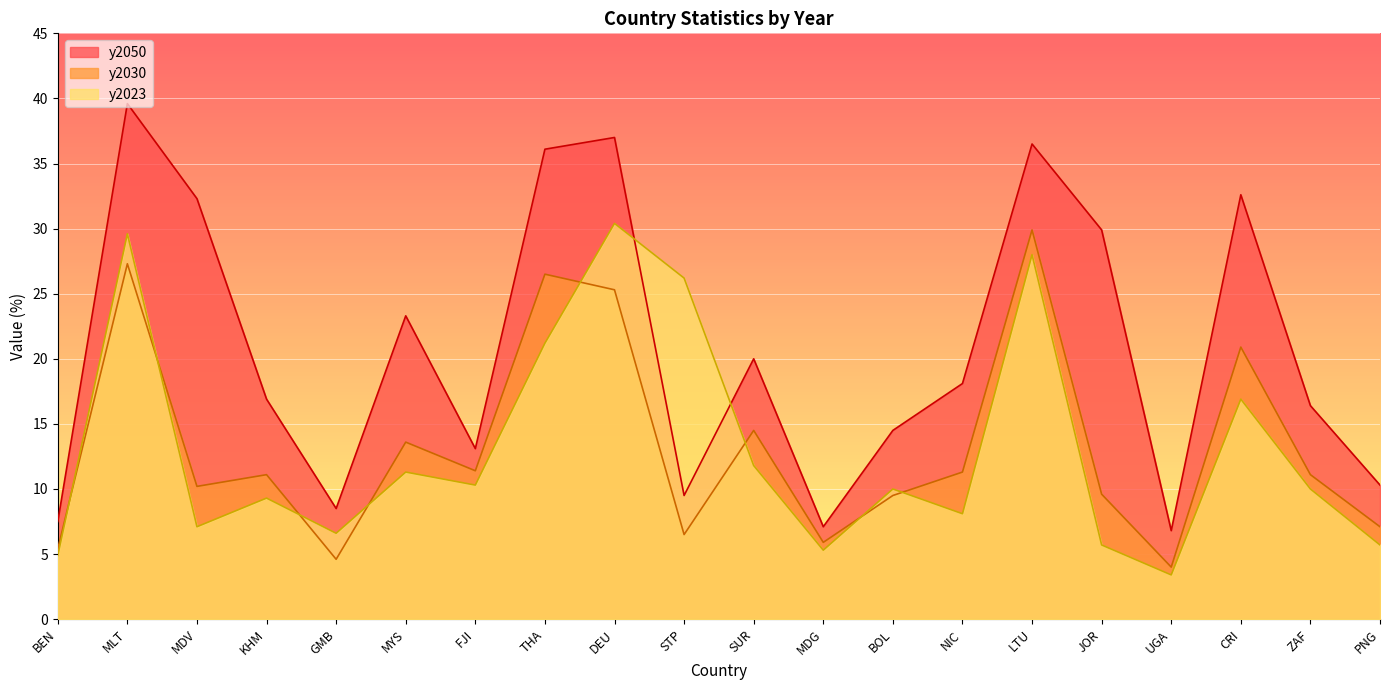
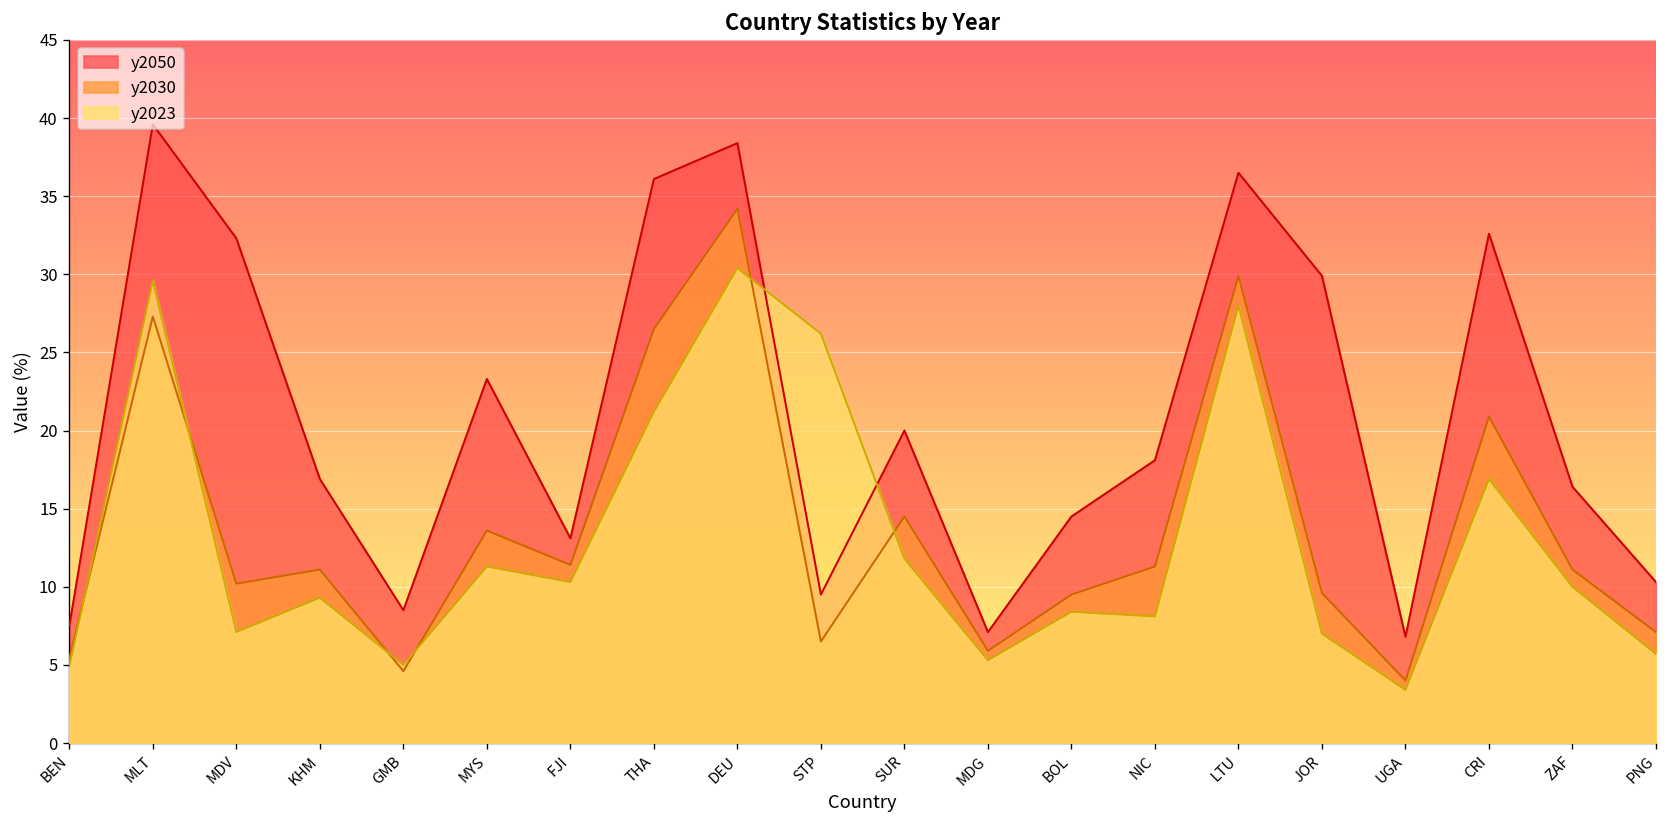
y2023, GMB: 6.6 -> 5.0
y2050, DEU: 37.0 -> 38.4
y2030, DEU: 25.3 -> 34.2
y2023, BOL: 10.0 -> 8.4
y2023, JOR: 5.7 -> 7.0
